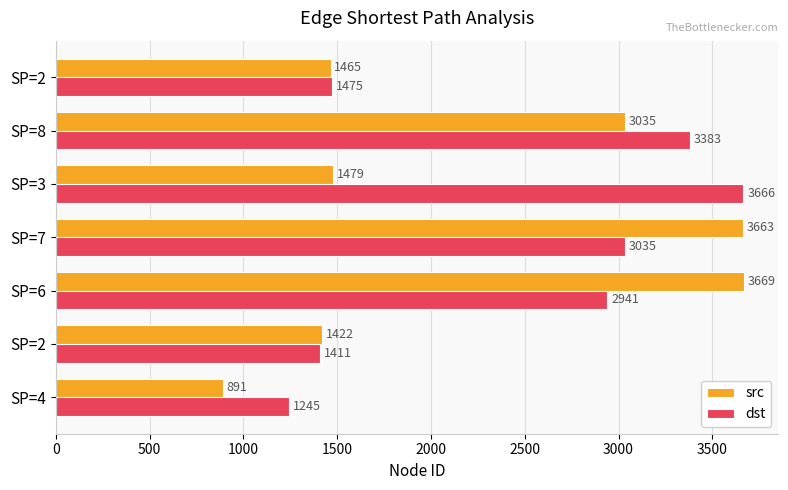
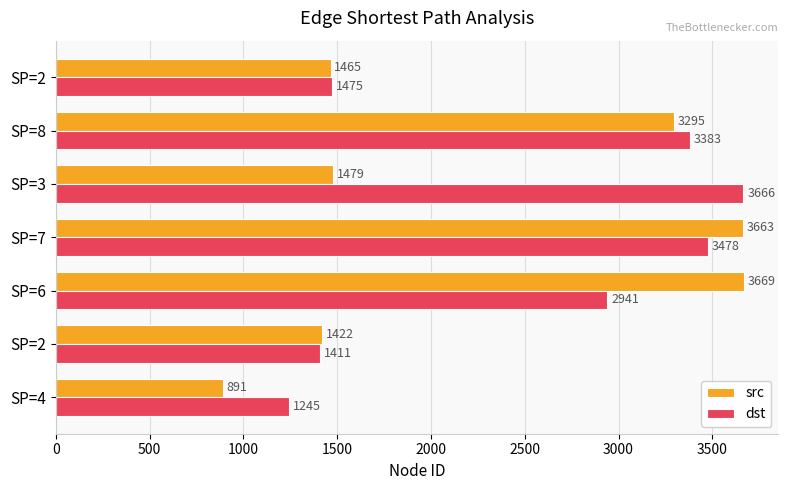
src, SP=8: 3035 -> 3295
dst, SP=7: 3035 -> 3478
